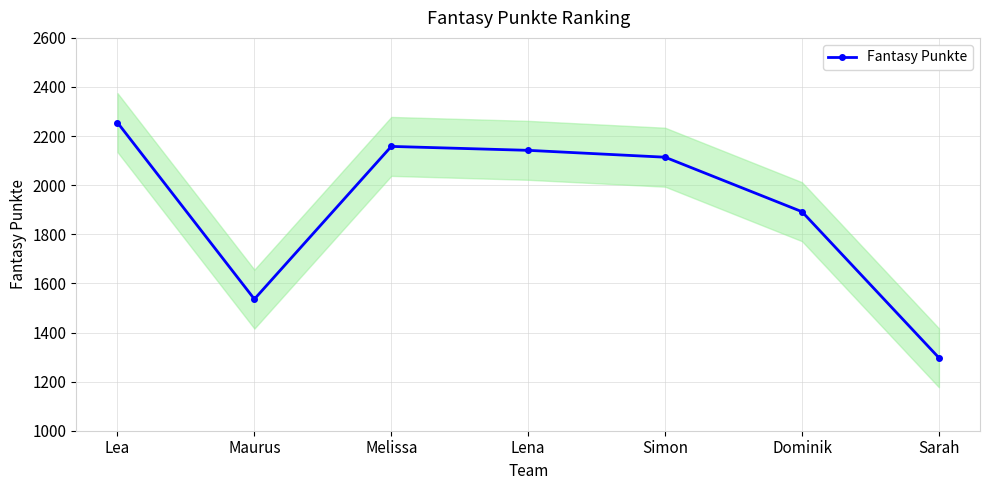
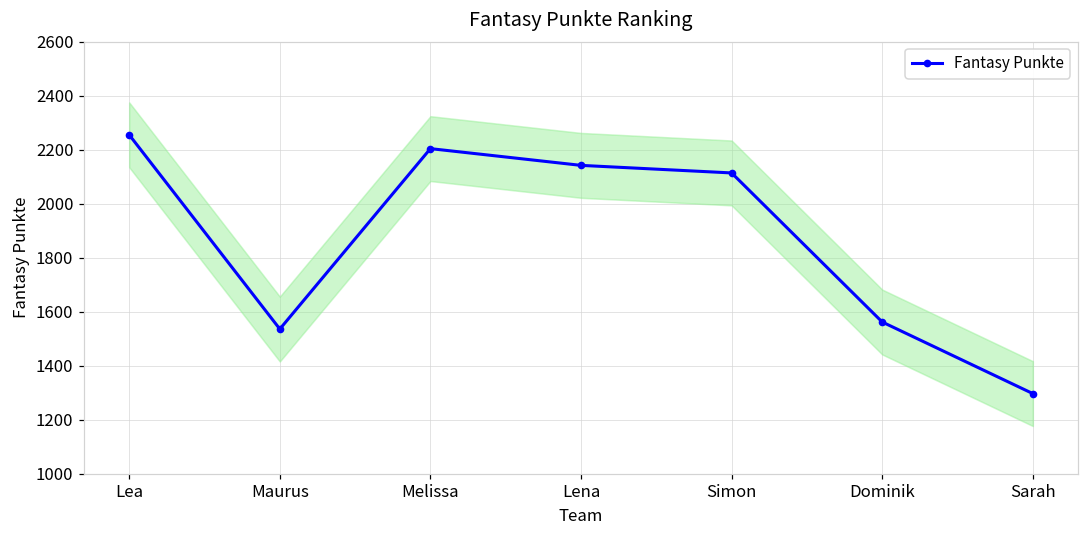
Fantasy Punkte, Melissa: 2160 -> 2200
Fantasy Punkte, Dominik: 1890 -> 1560
